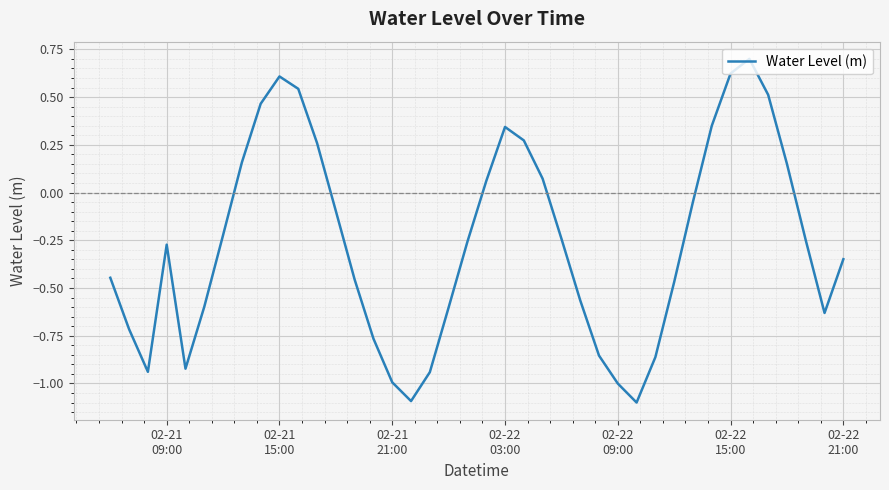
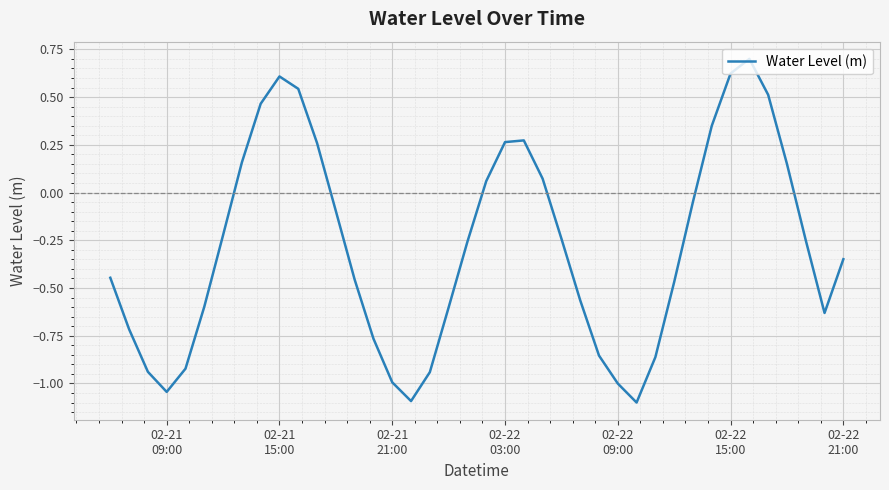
02-21 09:00: -0.27 -> -1.04
02-22 03:00: 0.34 -> 0.26
